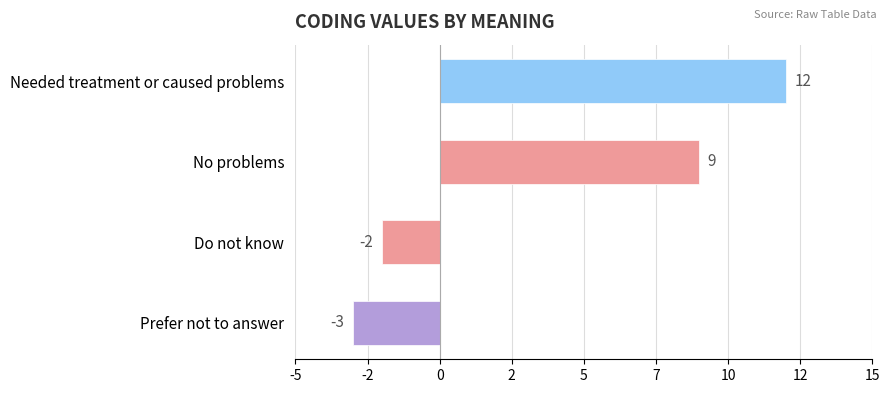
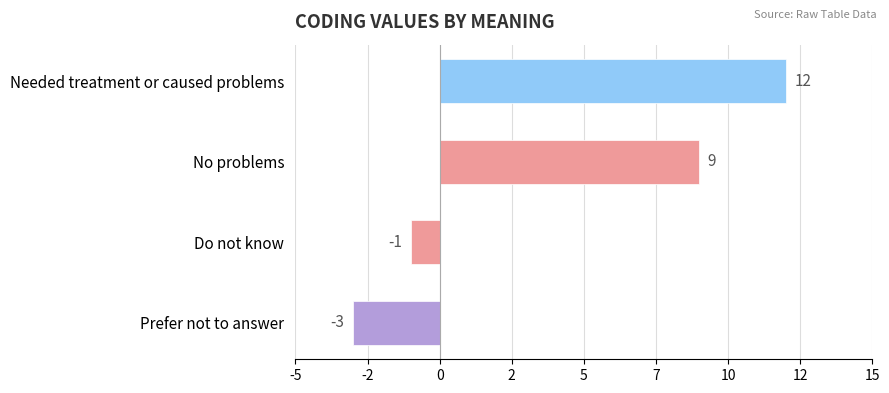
Do not know: -2 -> -1
